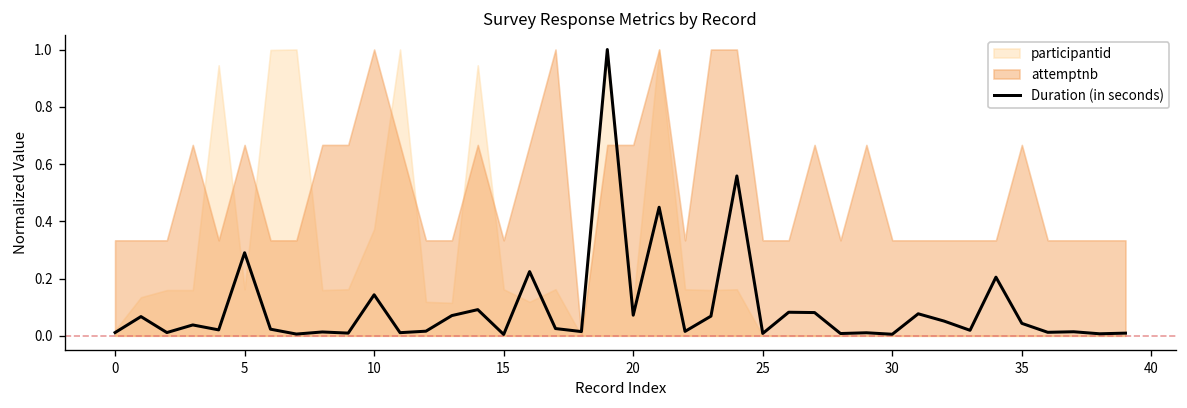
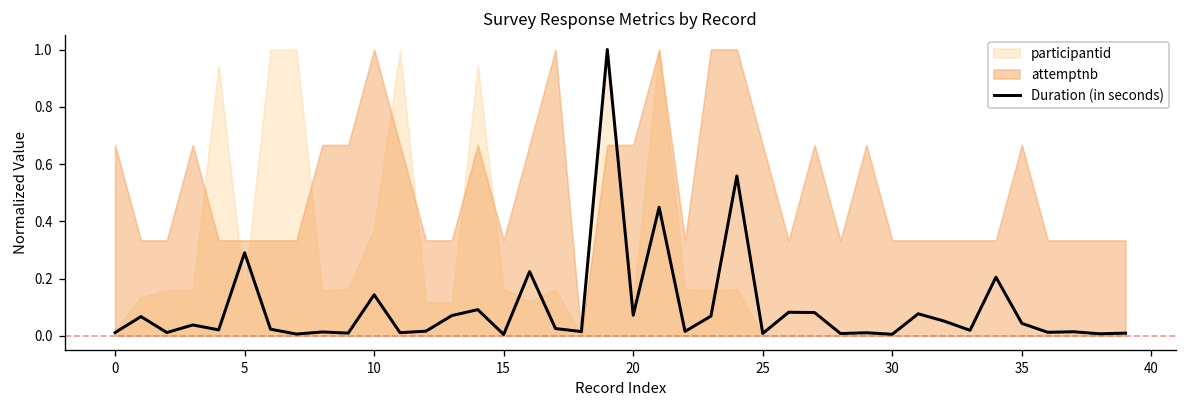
attemptnb, 0: 0.33 -> 0.67
attemptnb, 5: 0.67 -> 0.33
attemptnb, 25: 0.33 -> 0.67
